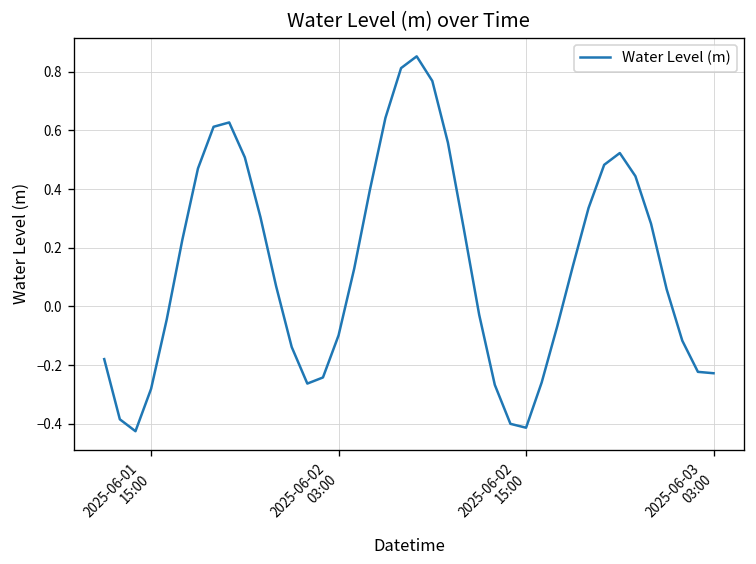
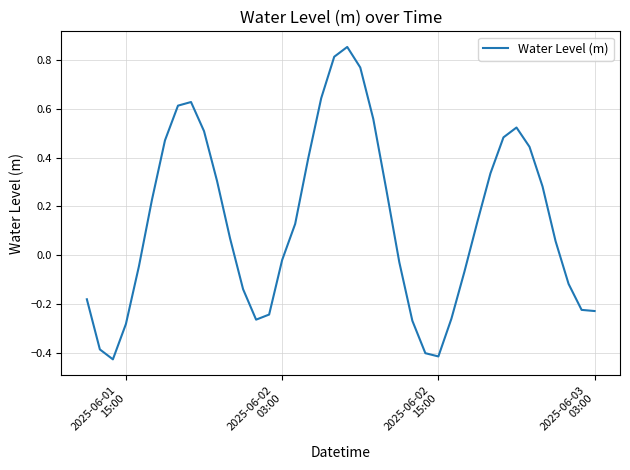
2025-06-02 03:00: -0.10 -> -0.02
